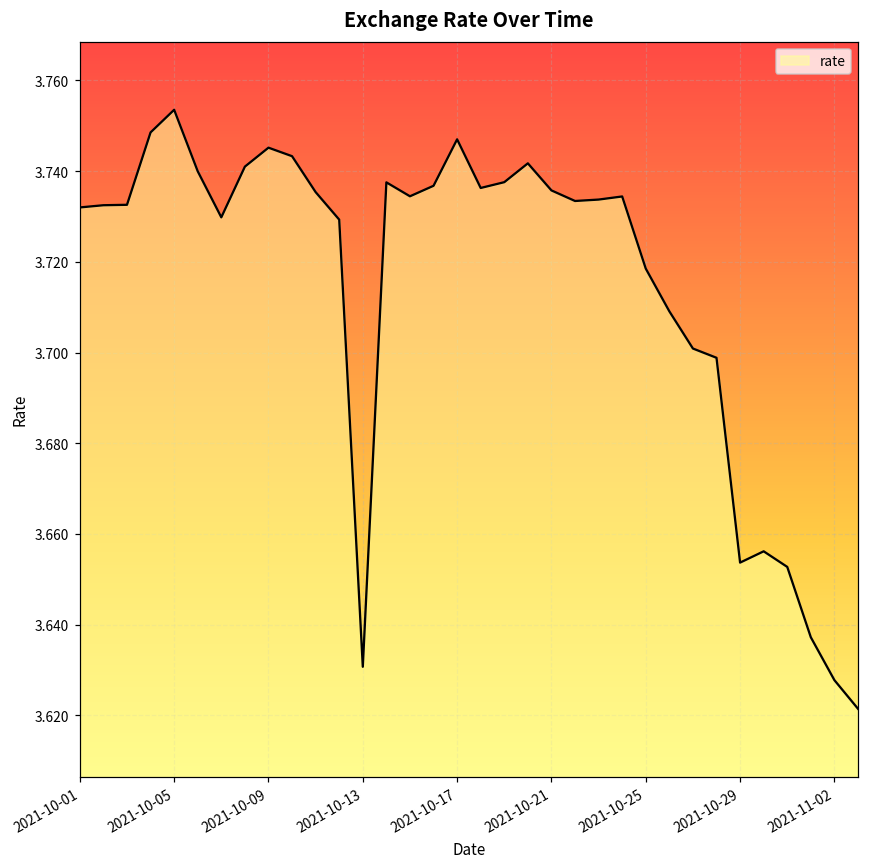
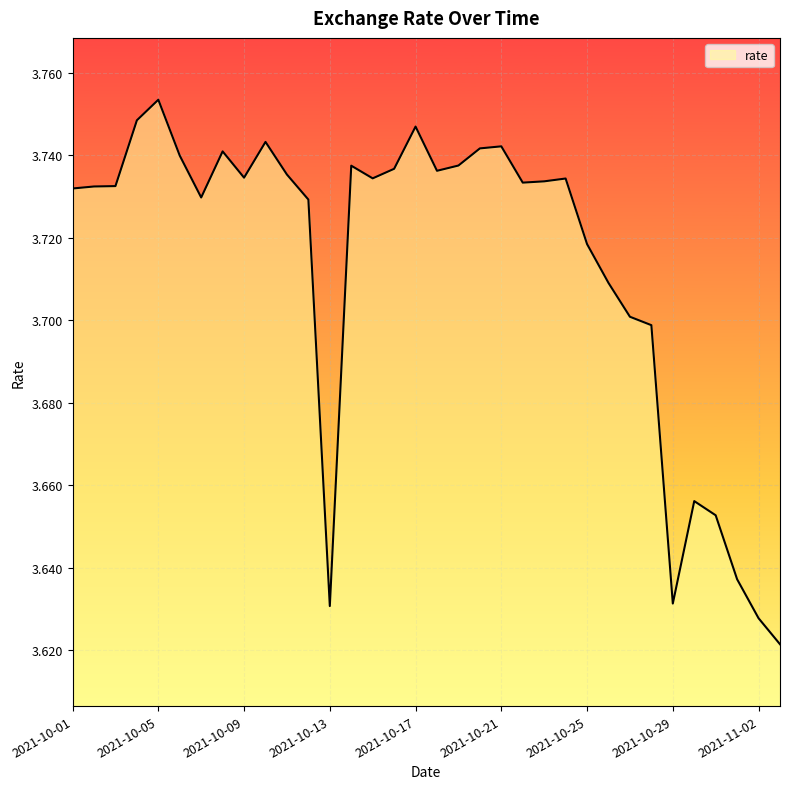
2021-10-09: 3.745 -> 3.735
2021-10-21: 3.736 -> 3.742
2021-10-29: 3.654 -> 3.631
